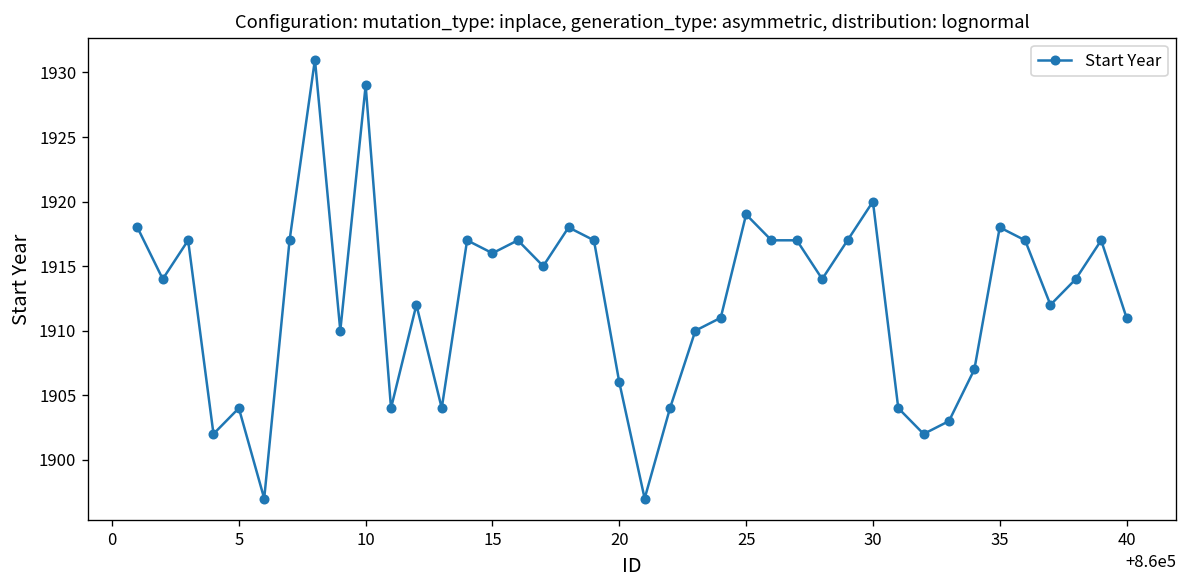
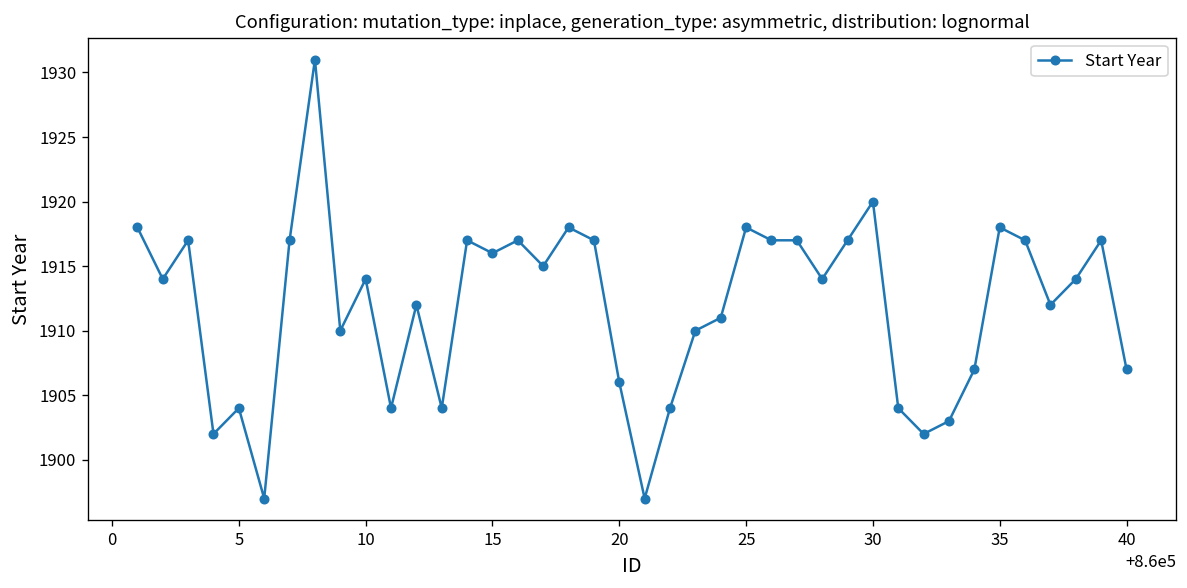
10: 1929 -> 1914
25: 1919 -> 1918
40: 1911 -> 1907
